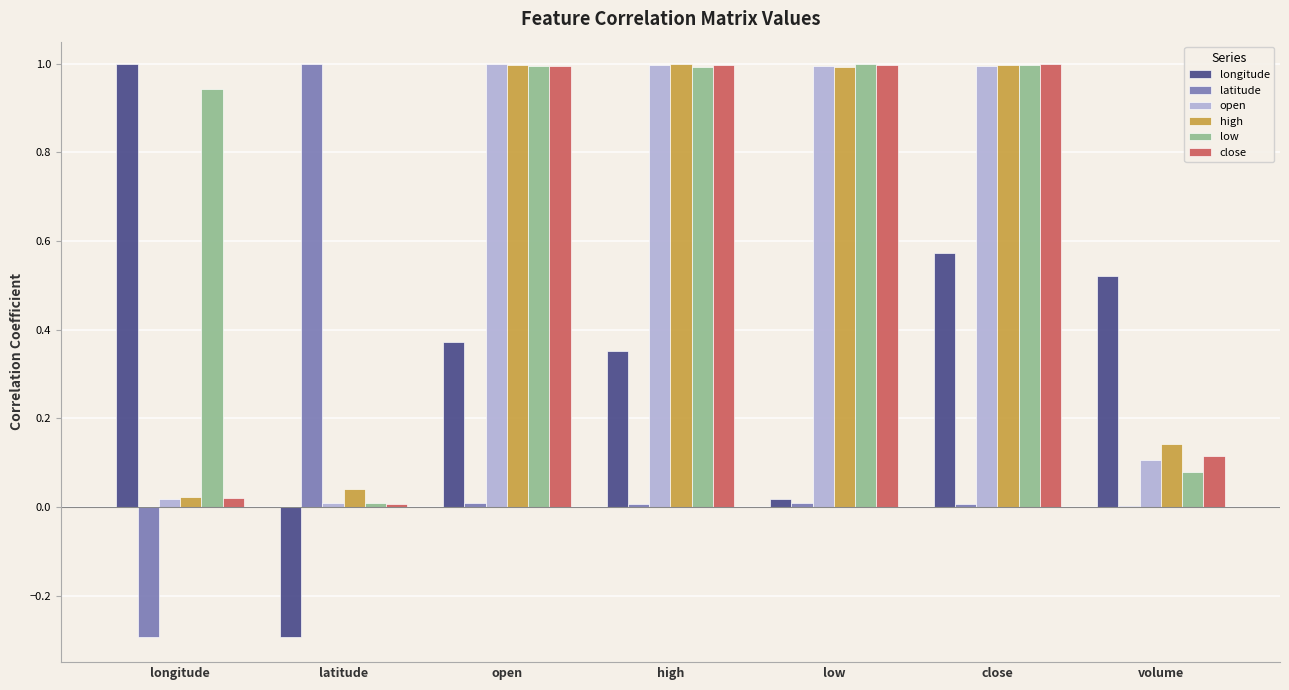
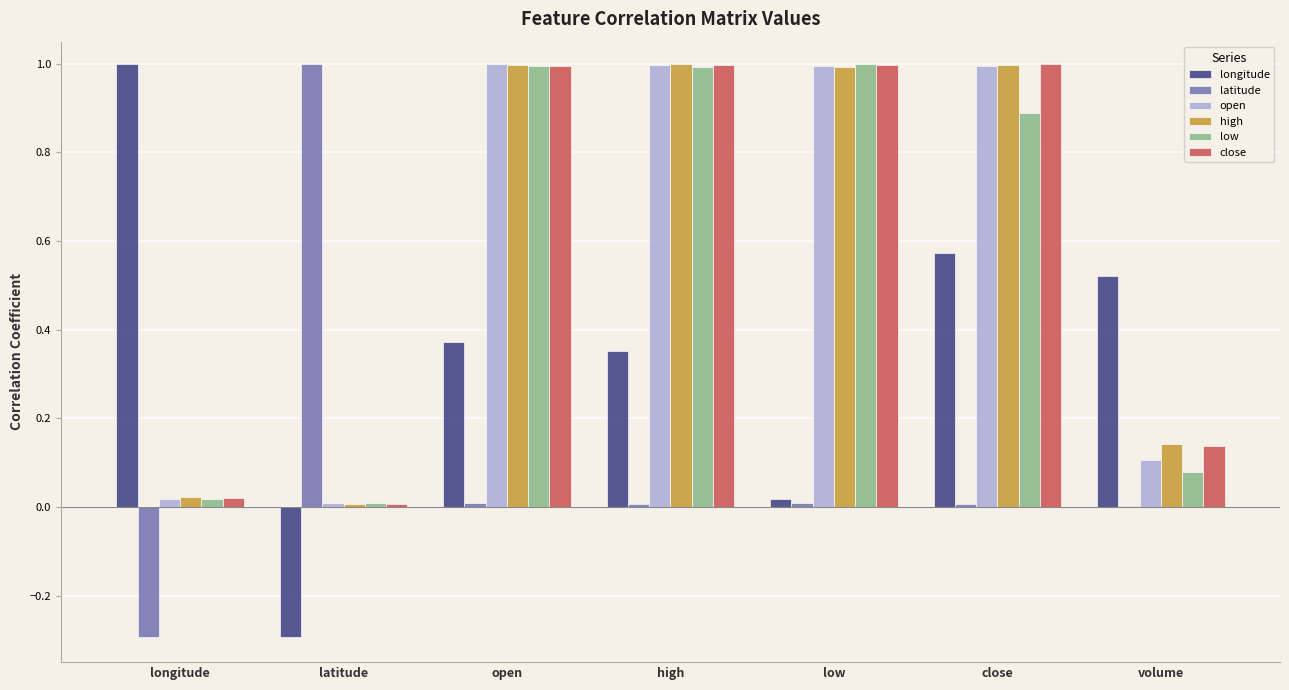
low, longitude: 0.94 -> 0.02
high, latitude: 0.04 -> 0.01
low, close: 1.00 -> 0.89
close, volume: 0.11 -> 0.14
